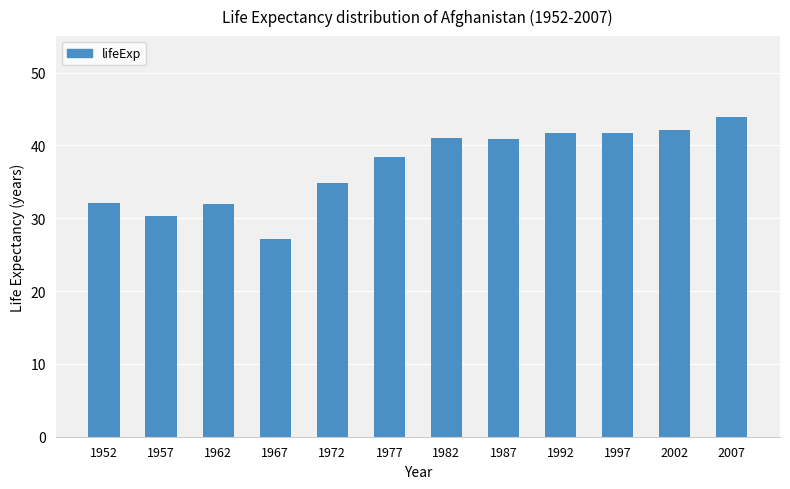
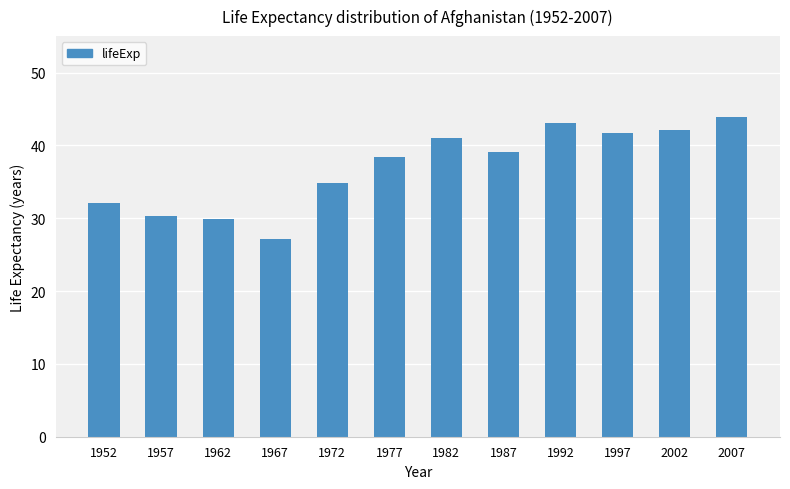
1962: 32 -> 30
1987: 41 -> 39
1992: 42 -> 43
